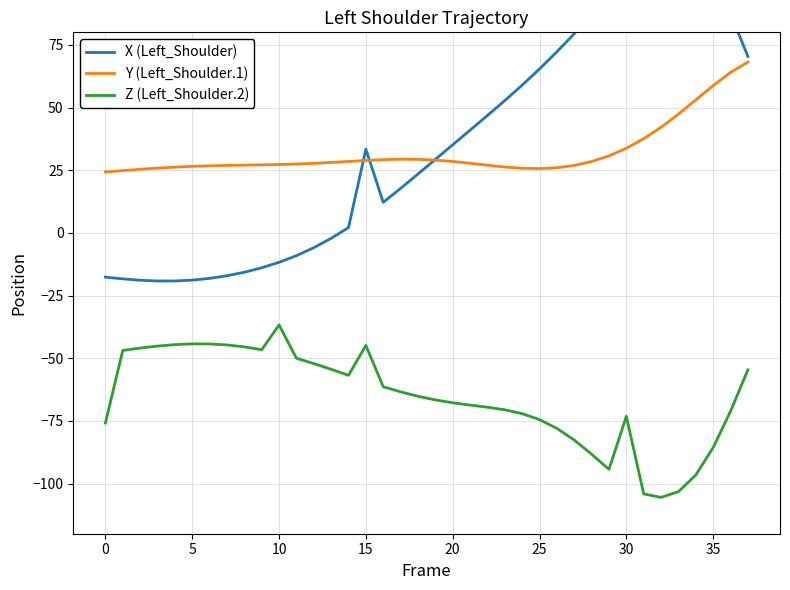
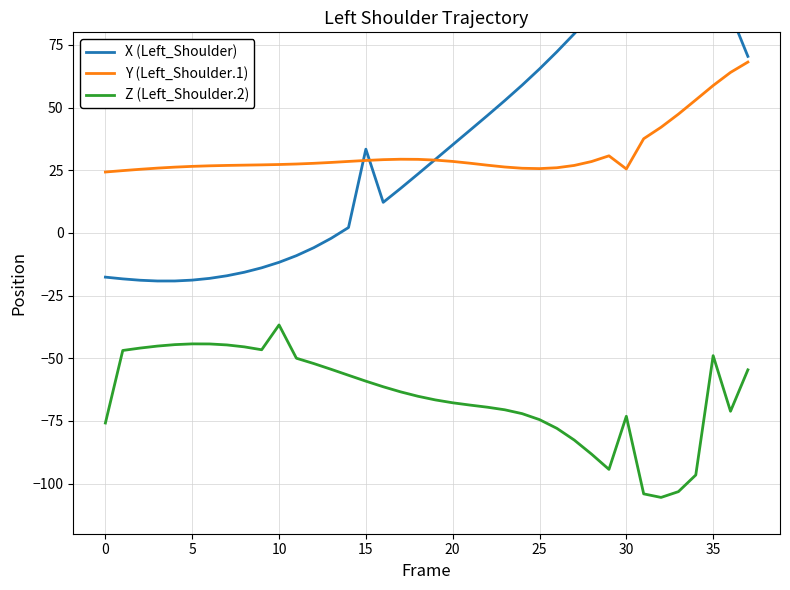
Z (Left_Shoulder.2), 15: -45 -> -59
Y (Left_Shoulder.1), 30: 34 -> 26
Z (Left_Shoulder.2), 35: -86 -> -49
